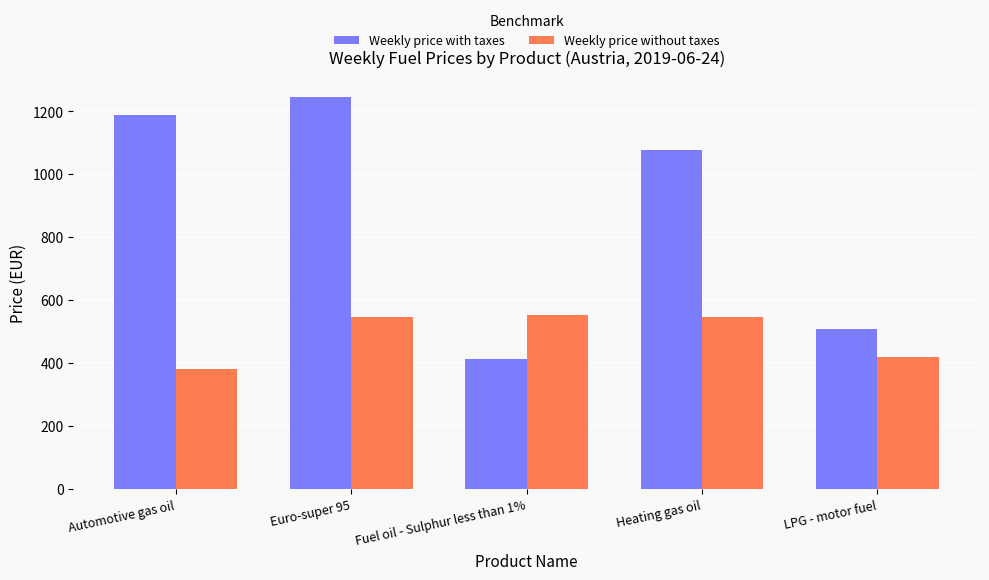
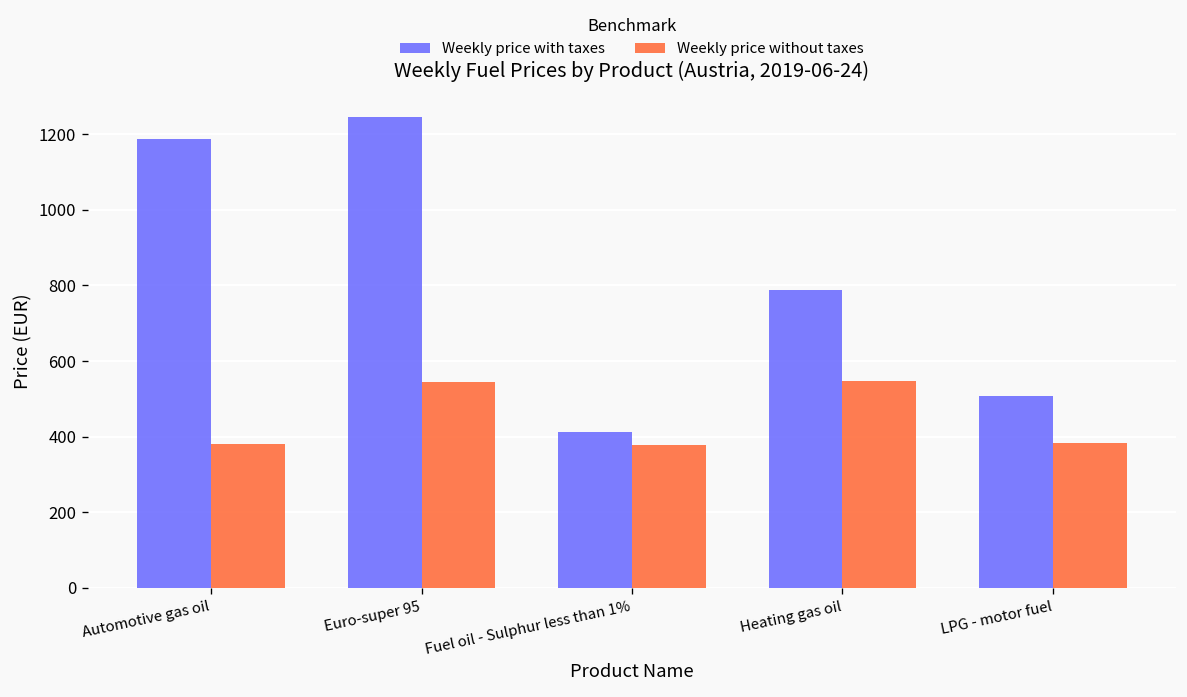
Weekly price without taxes, Fuel oil - Sulphur less than 1%: 550 -> 380
Weekly price with taxes, Heating gas oil: 1080 -> 790
Weekly price without taxes, LPG - motor fuel: 420 -> 380
